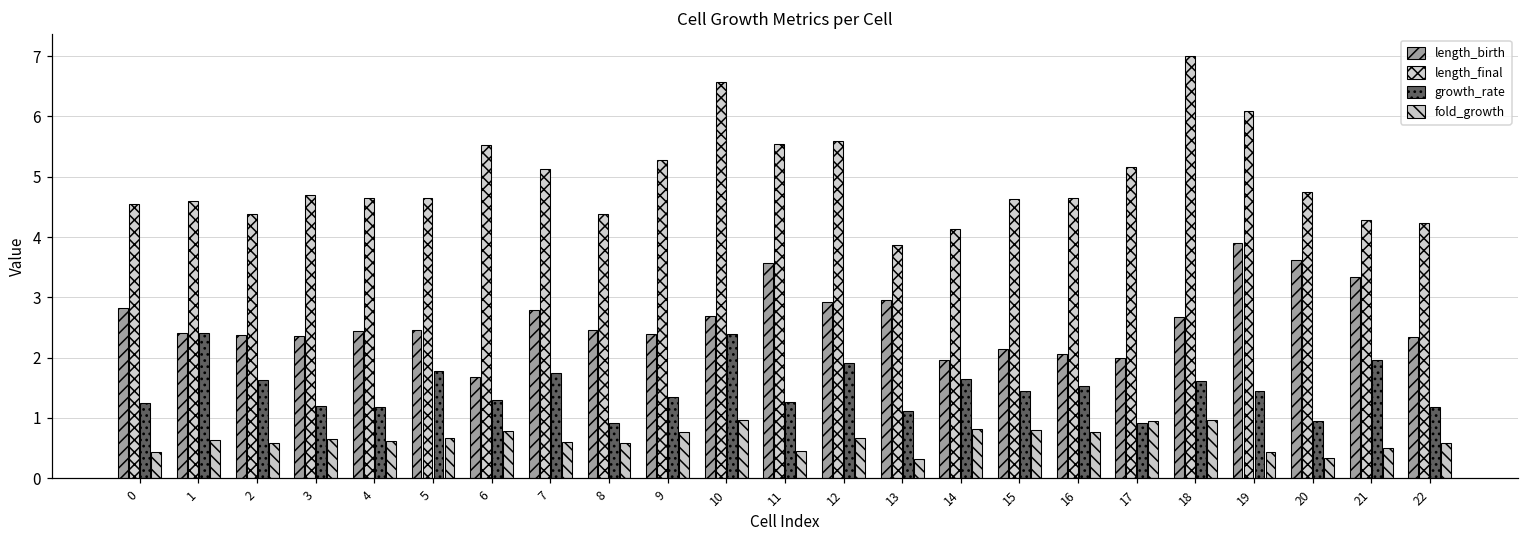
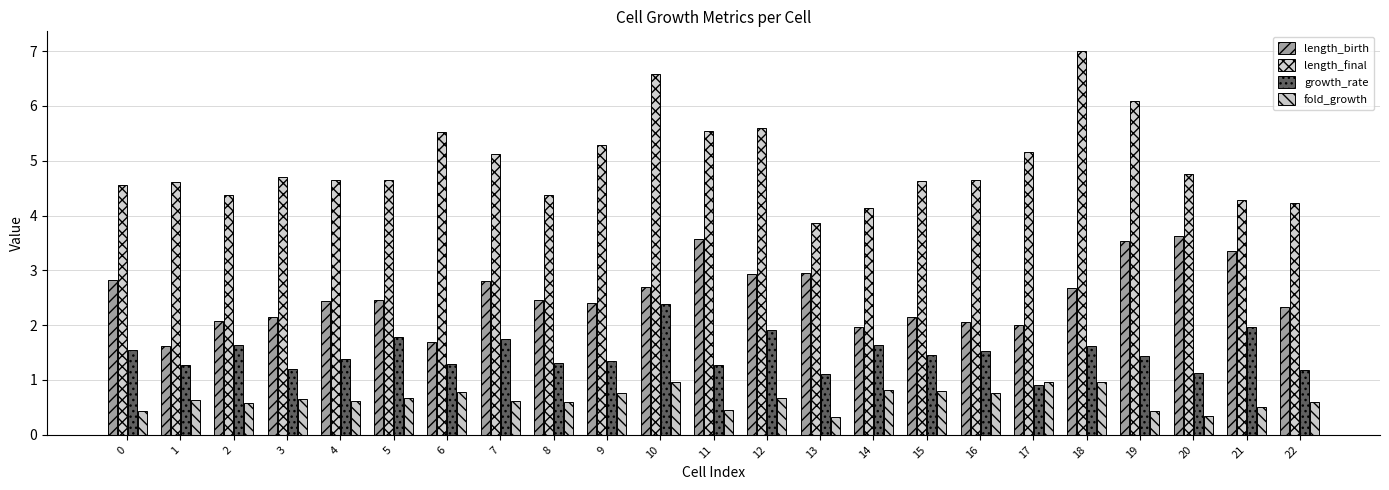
growth_rate, 0: 1.3 -> 1.5
length_birth, 1: 2.4 -> 1.6
growth_rate, 1: 2.4 -> 1.3
length_birth, 2: 2.4 -> 2.1
length_birth, 3: 2.4 -> 2.1
growth_rate, 4: 1.2 -> 1.4
growth_rate, 8: 0.9 -> 1.3
length_birth, 19: 3.9 -> 3.5
growth_rate, 20: 1.0 -> 1.1
